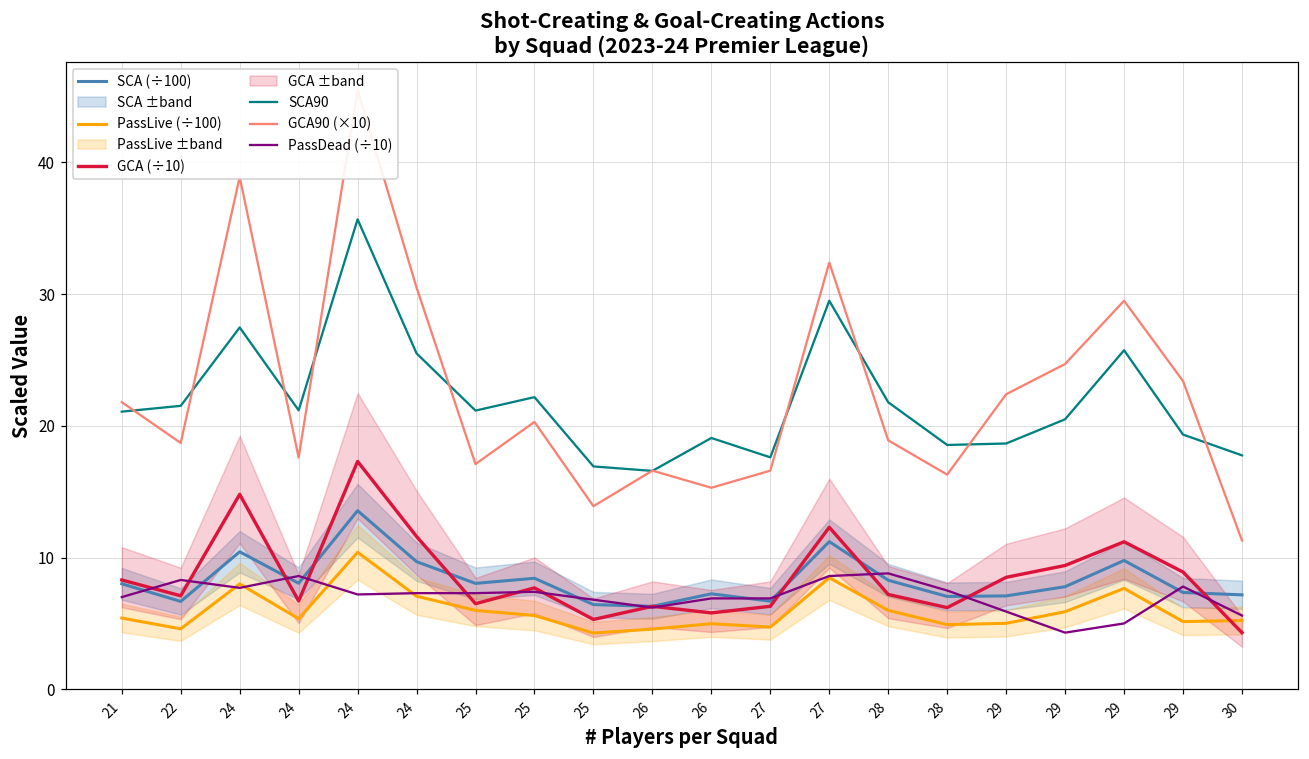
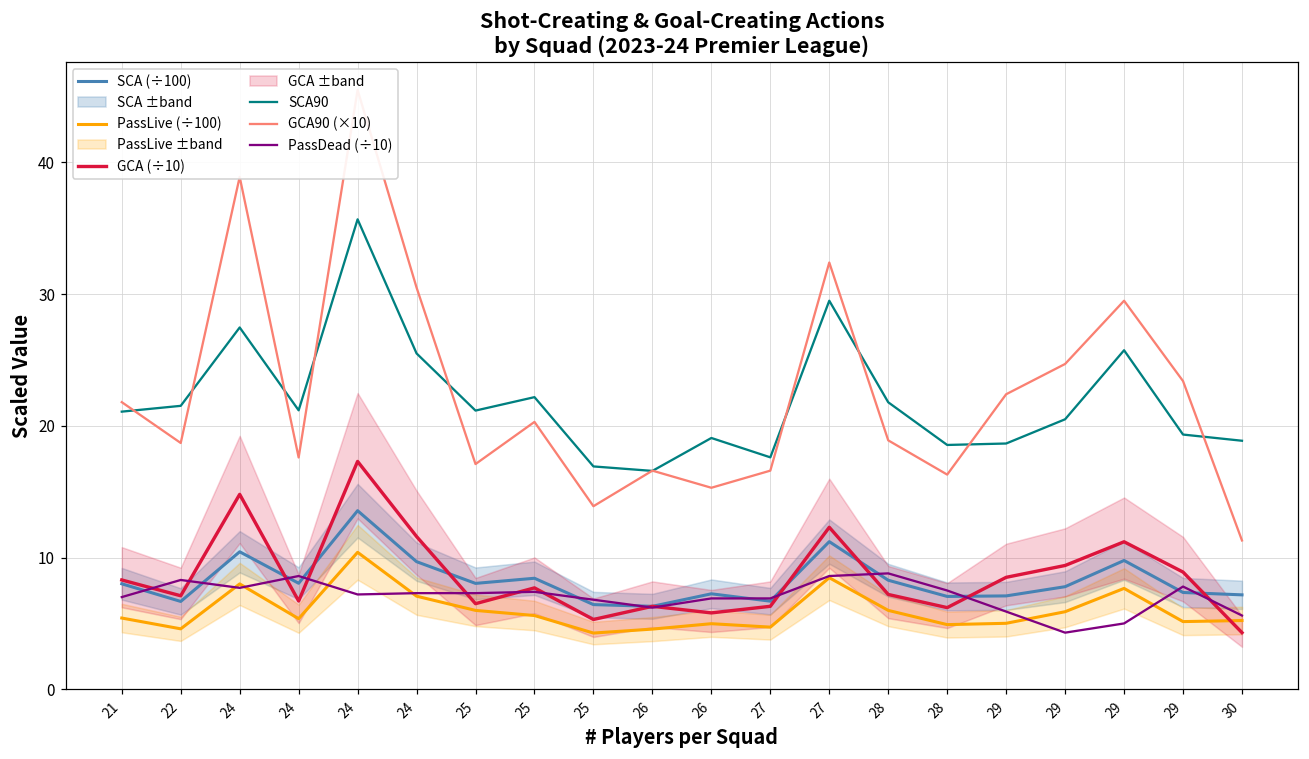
SCA90, 30: 17.8 -> 18.9
